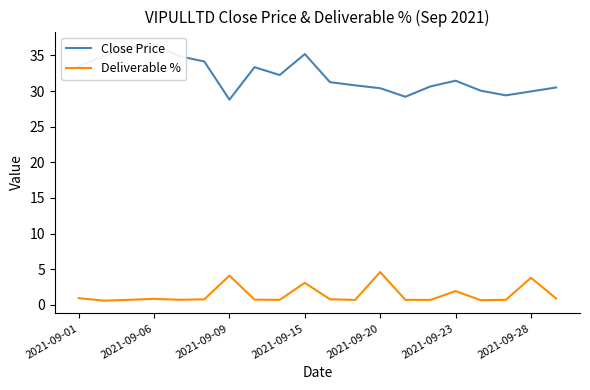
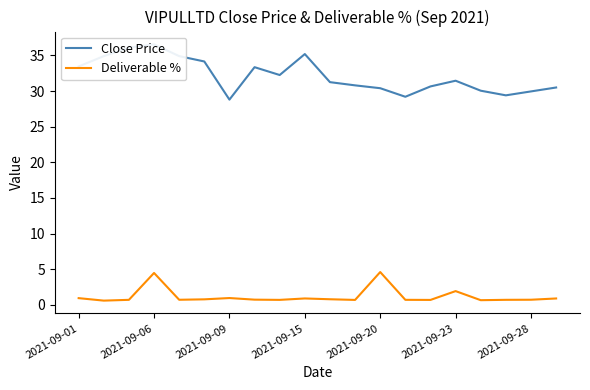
Deliverable %, 2021-09-06: 1 -> 4
Deliverable %, 2021-09-09: 4 -> 1
Deliverable %, 2021-09-15: 3 -> 1
Deliverable %, 2021-09-28: 4 -> 1
